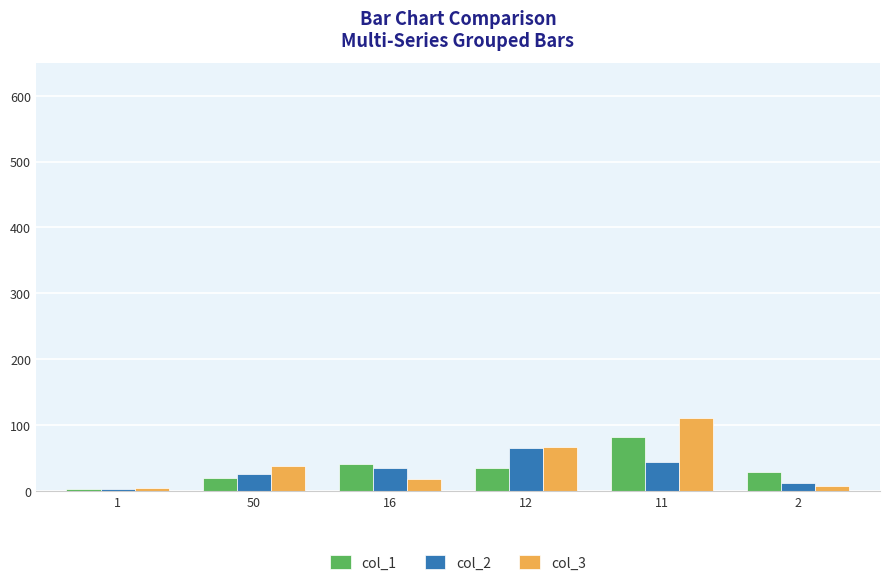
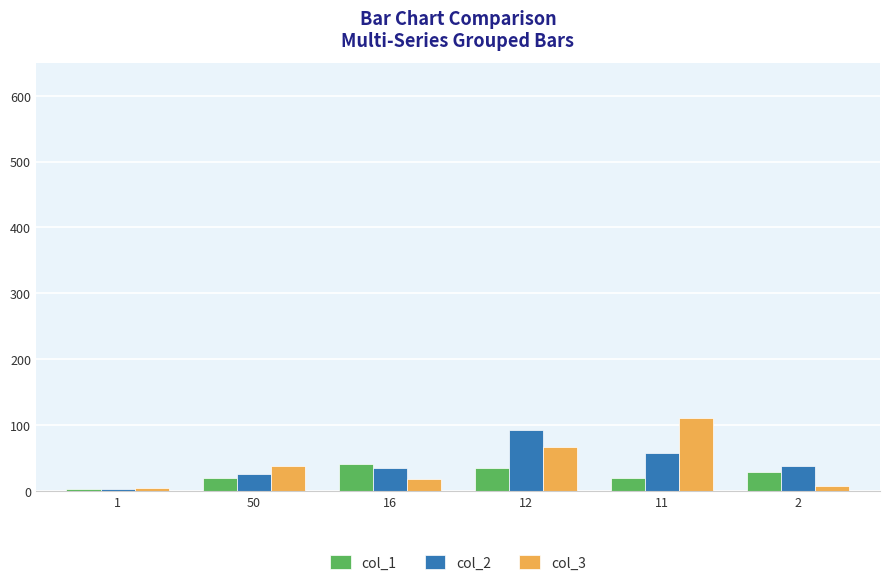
col_2, 12: 70 -> 90
col_1, 11: 80 -> 20
col_2, 11: 40 -> 60
col_2, 2: 10 -> 40
